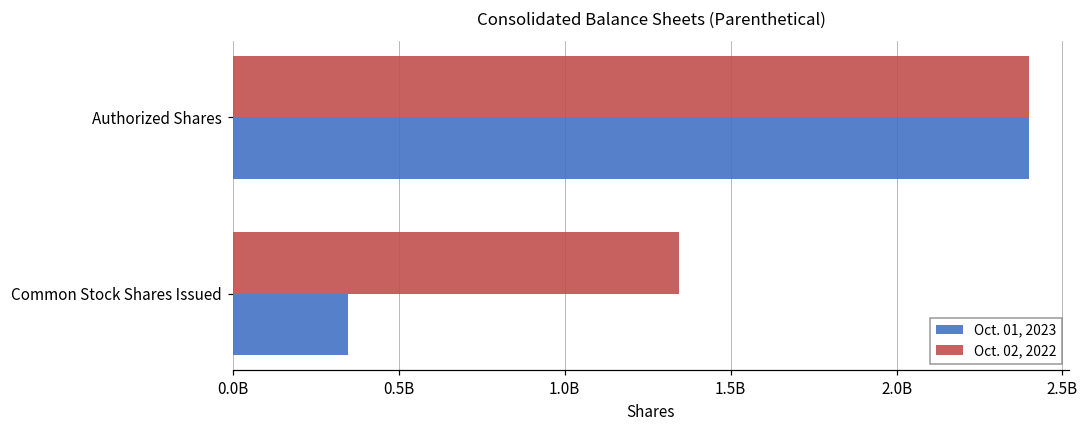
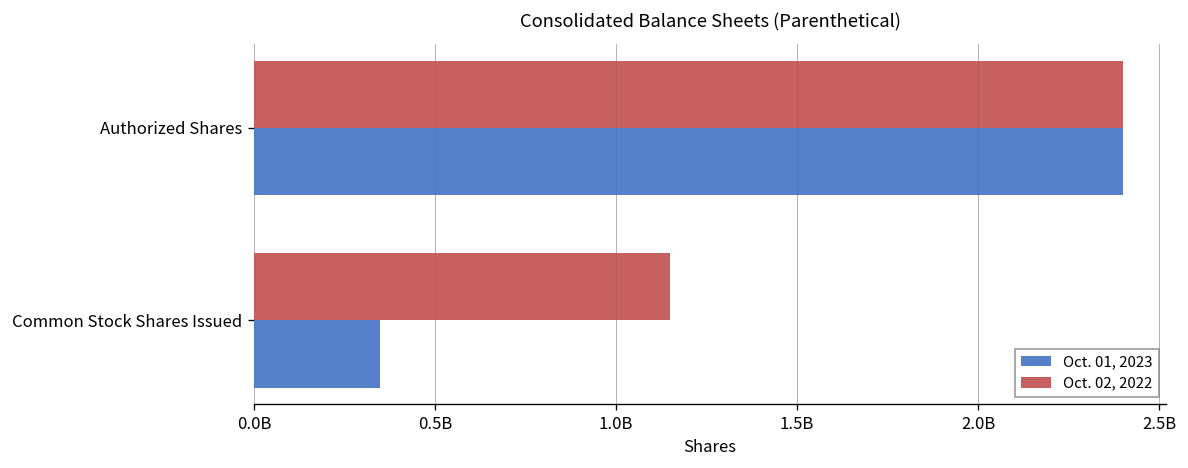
Oct. 02, 2022, Common Stock Shares Issued: 1340000000 -> 1150000000
